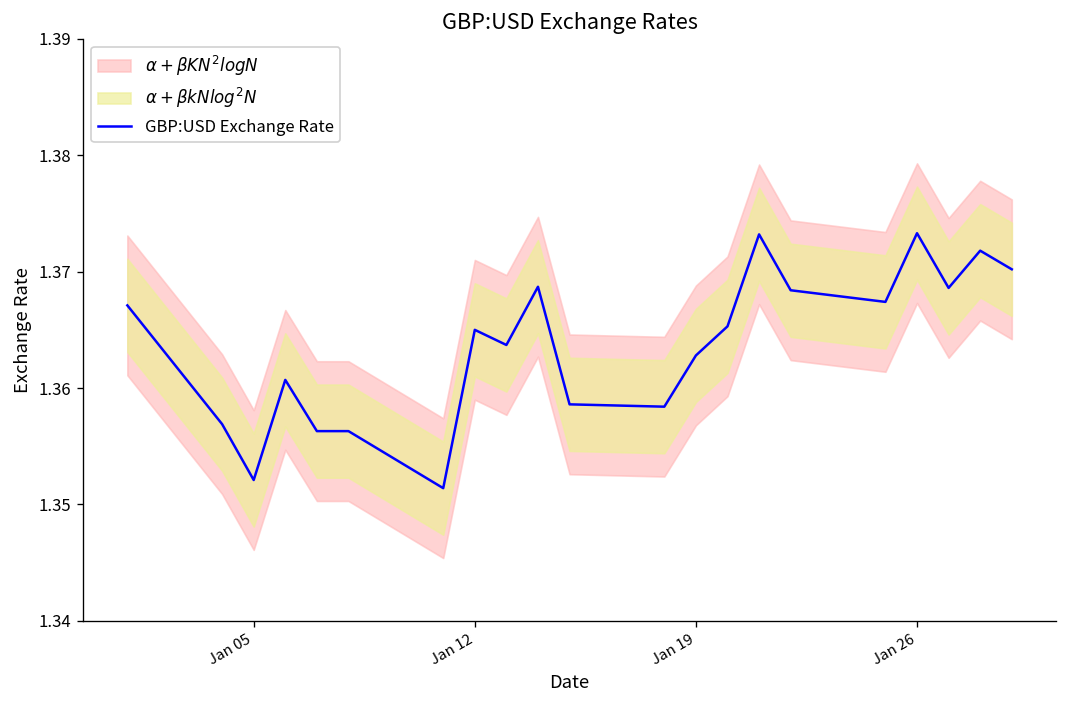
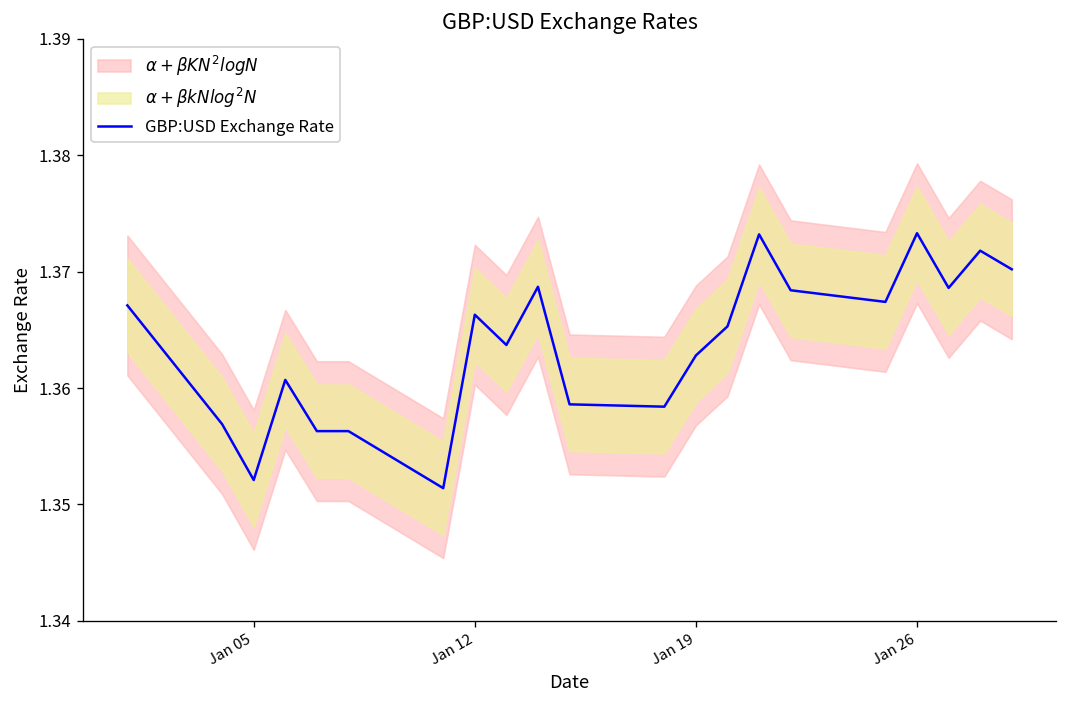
GBP:USD Exchange Rate, Jan 12: 1.365 -> 1.366
